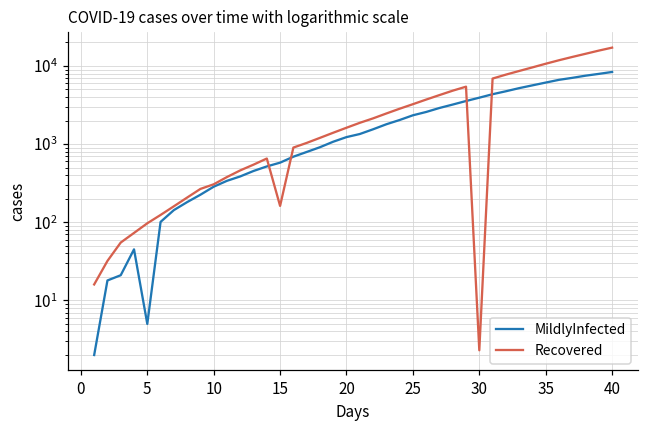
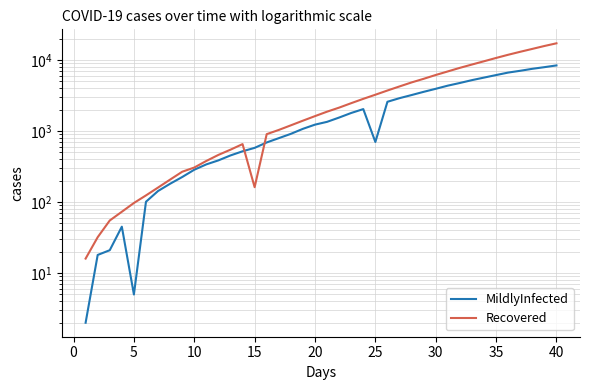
MildlyInfected, 25: 2300 -> 700
Recovered, 30: 2.3 -> 6000
